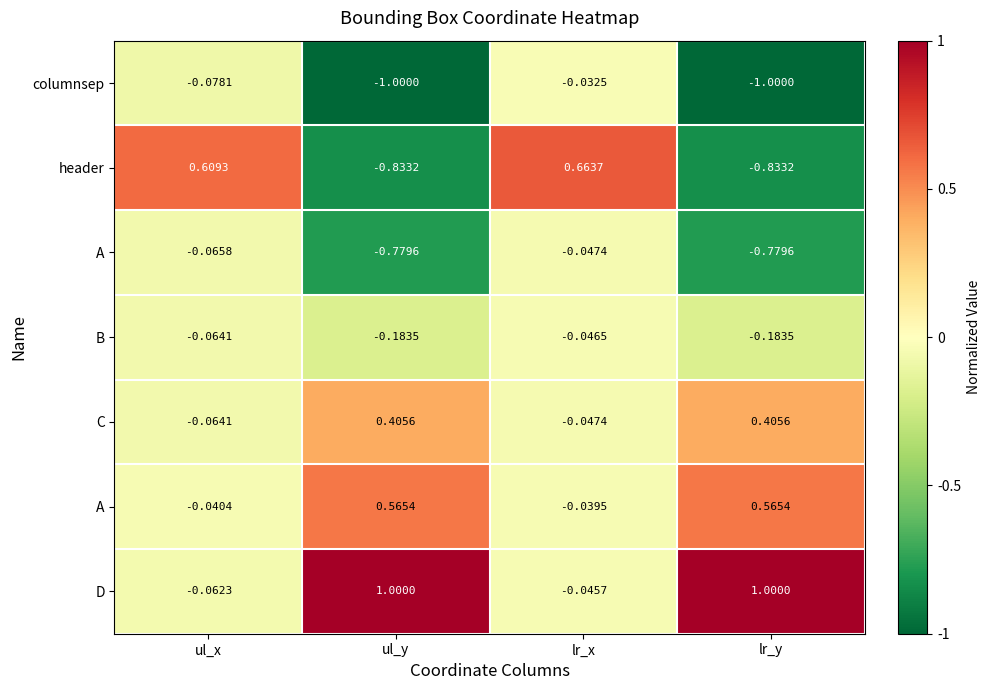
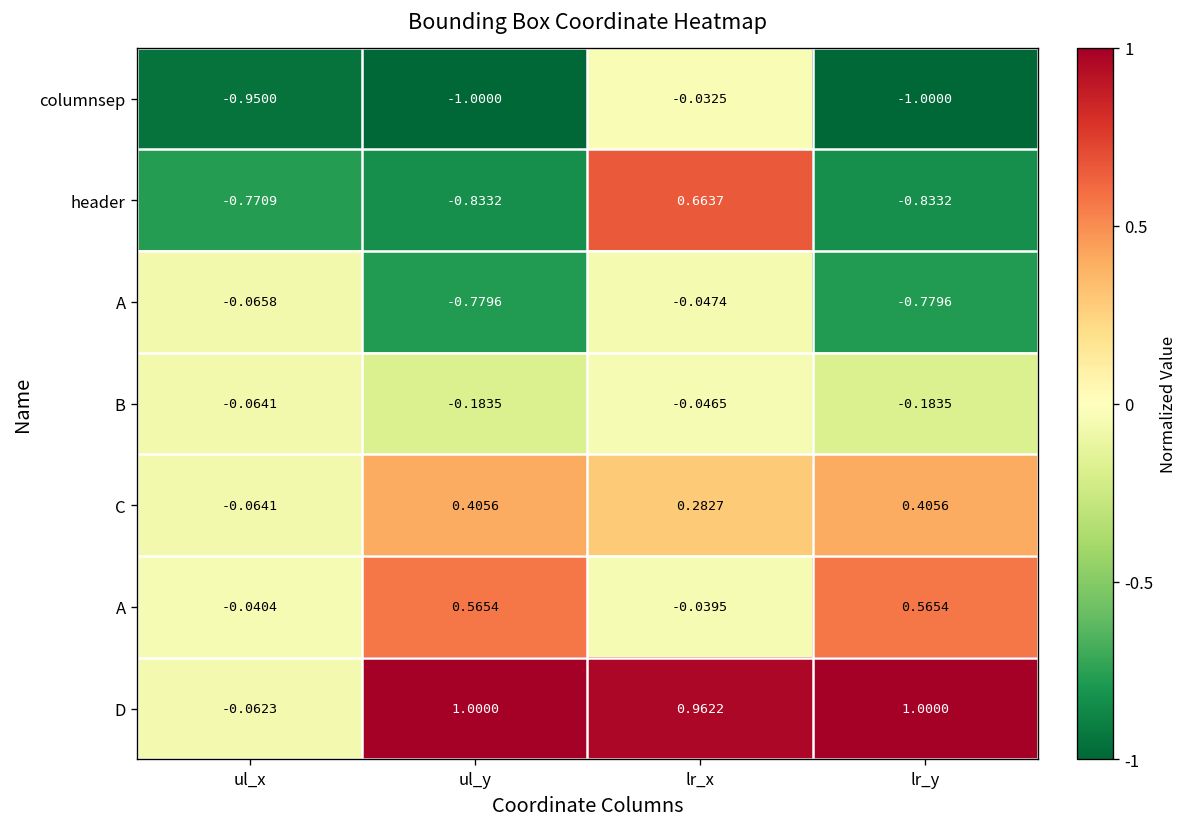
columnsep, ul_x: -0.0781 -> -0.9500
header, ul_x: 0.6093 -> -0.7709
C, lr_x: -0.0474 -> 0.2827
D, lr_x: -0.0457 -> 0.9622
